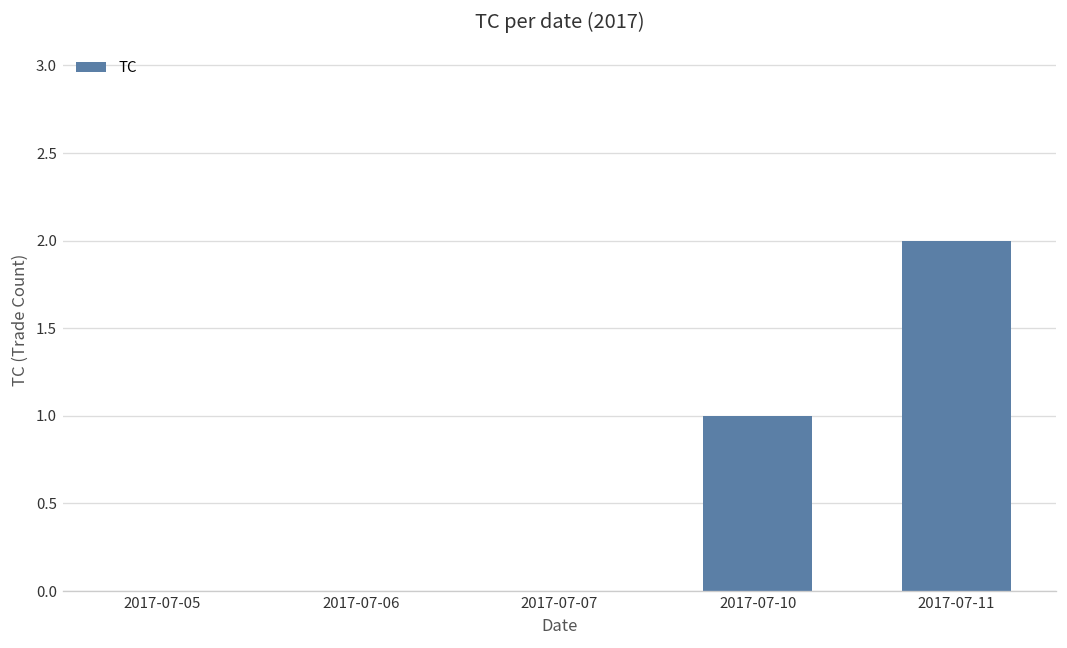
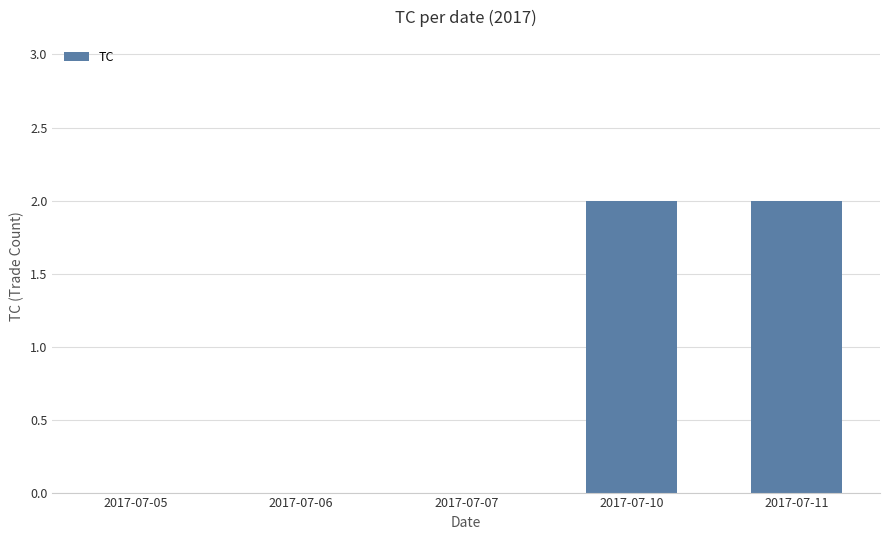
2017-07-10: 1 -> 2
